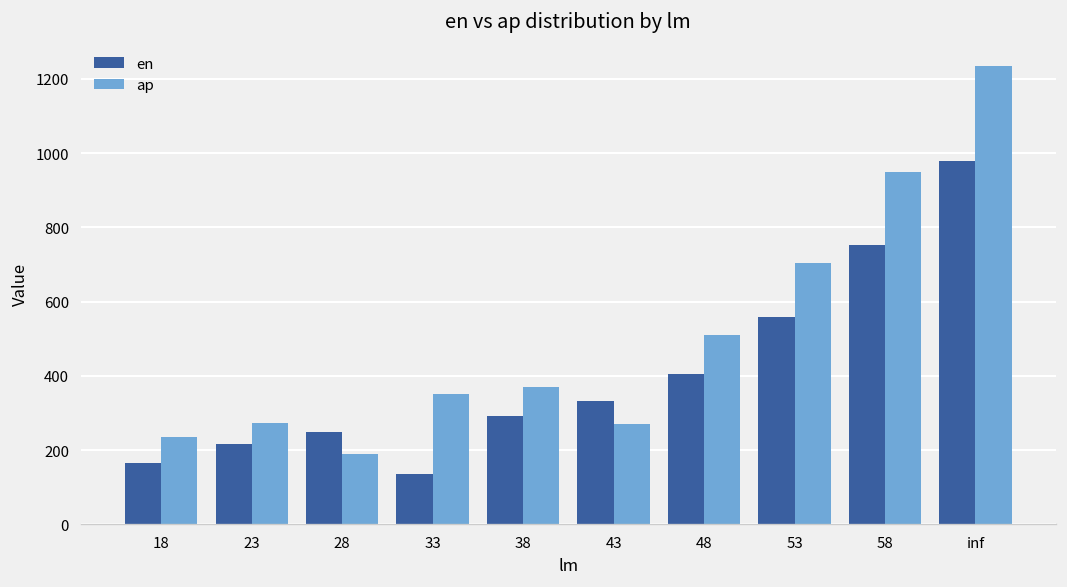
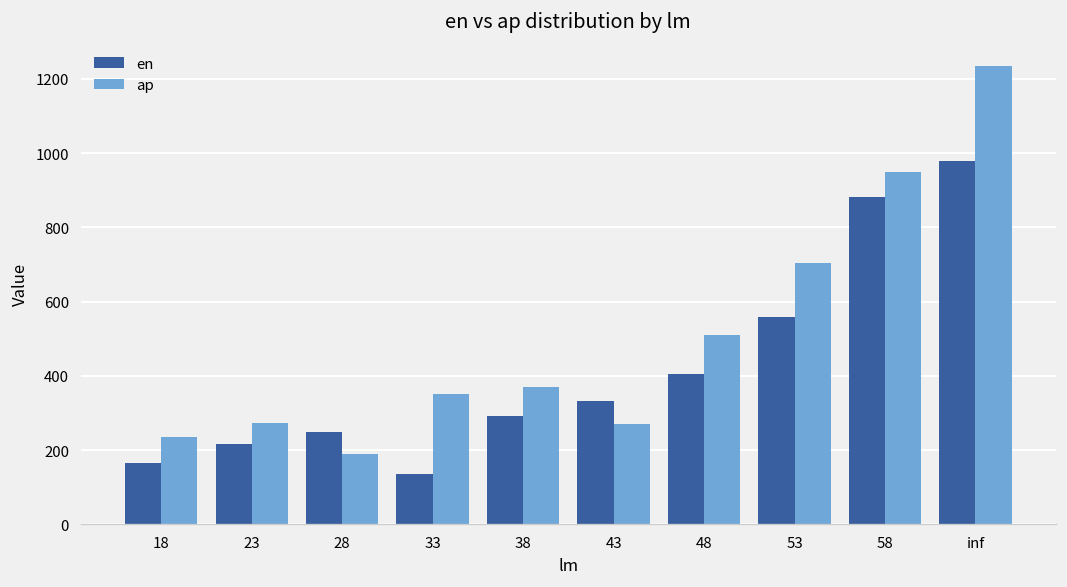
en, 58: 750 -> 880
